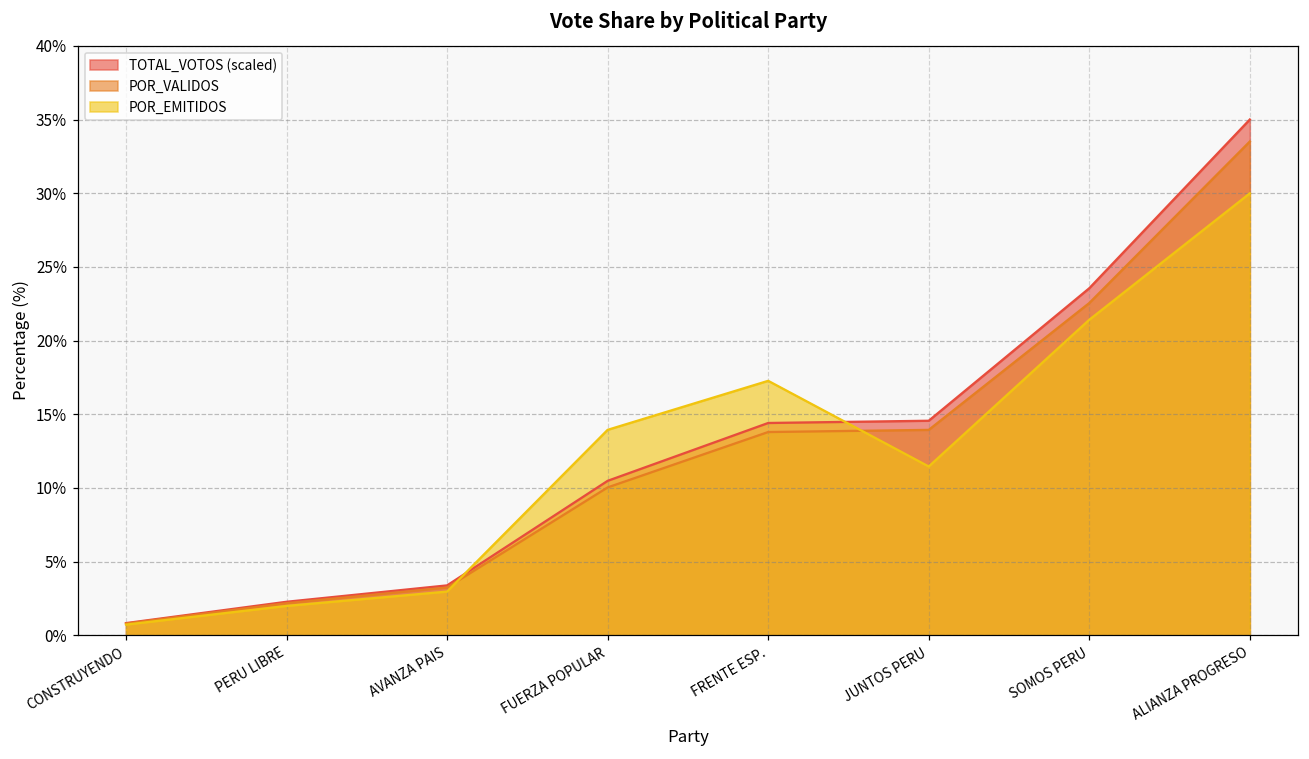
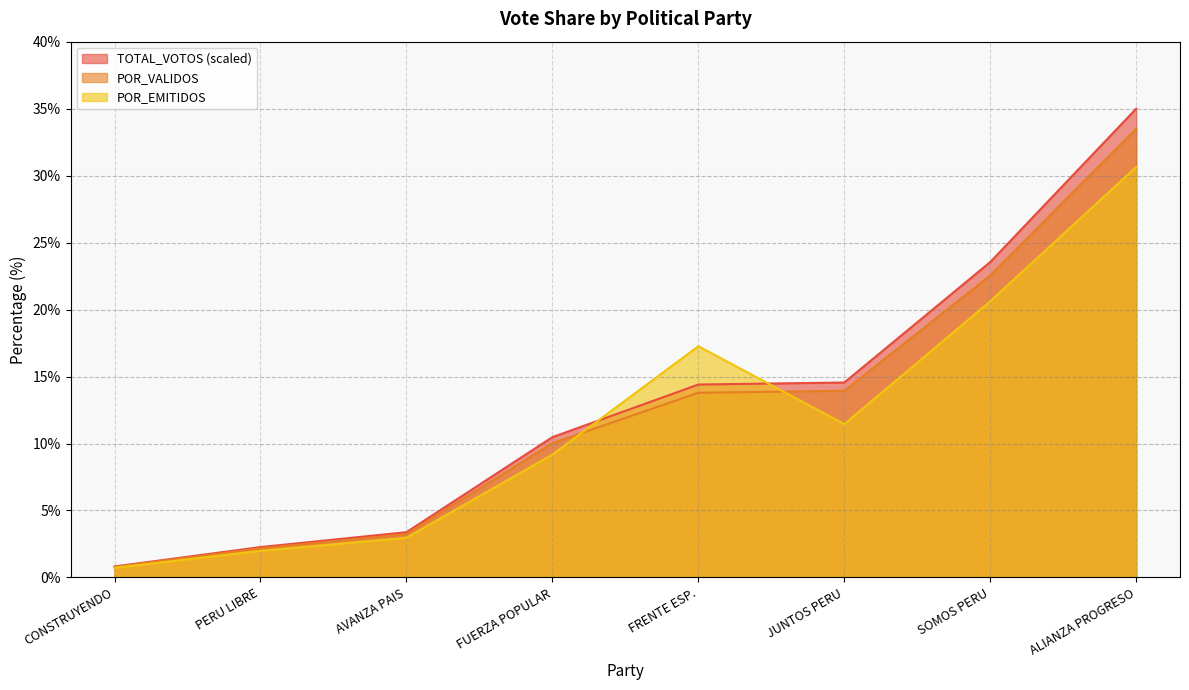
POR_EMITIDOS, FUERZA POPULAR: 13.9% -> 9.2%
POR_EMITIDOS, SOMOS PERU: 21.4% -> 20.6%
POR_EMITIDOS, ALIANZA PROGRESO: 30.0% -> 30.7%
